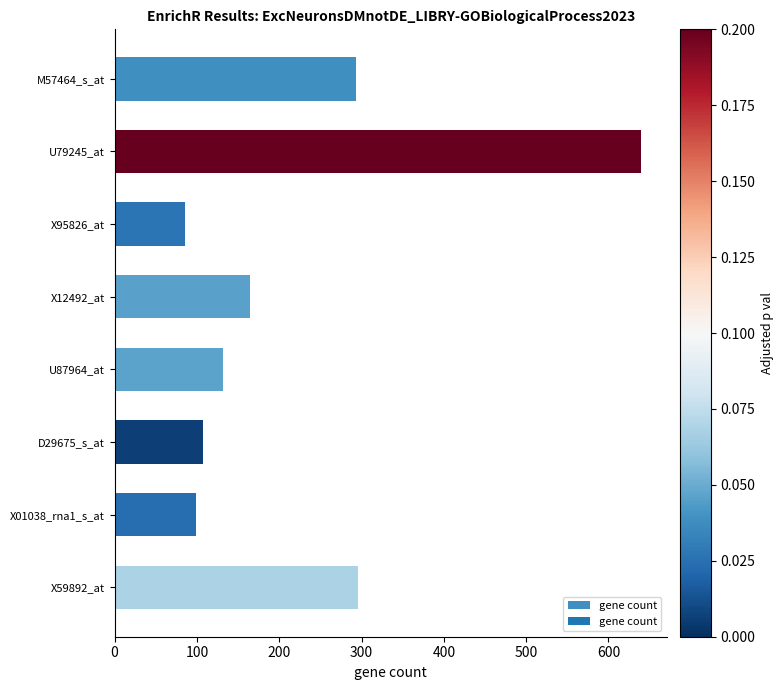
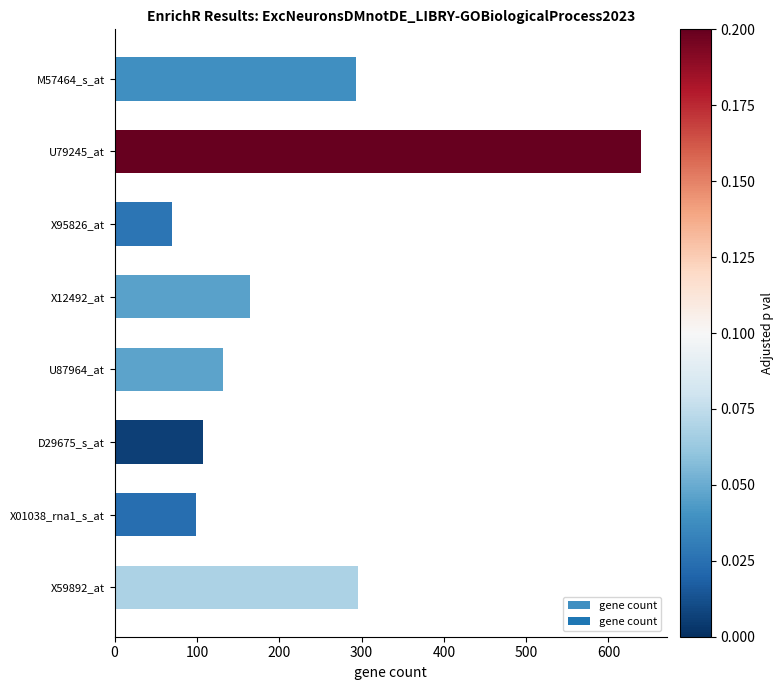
X95826_at: 90 -> 70
